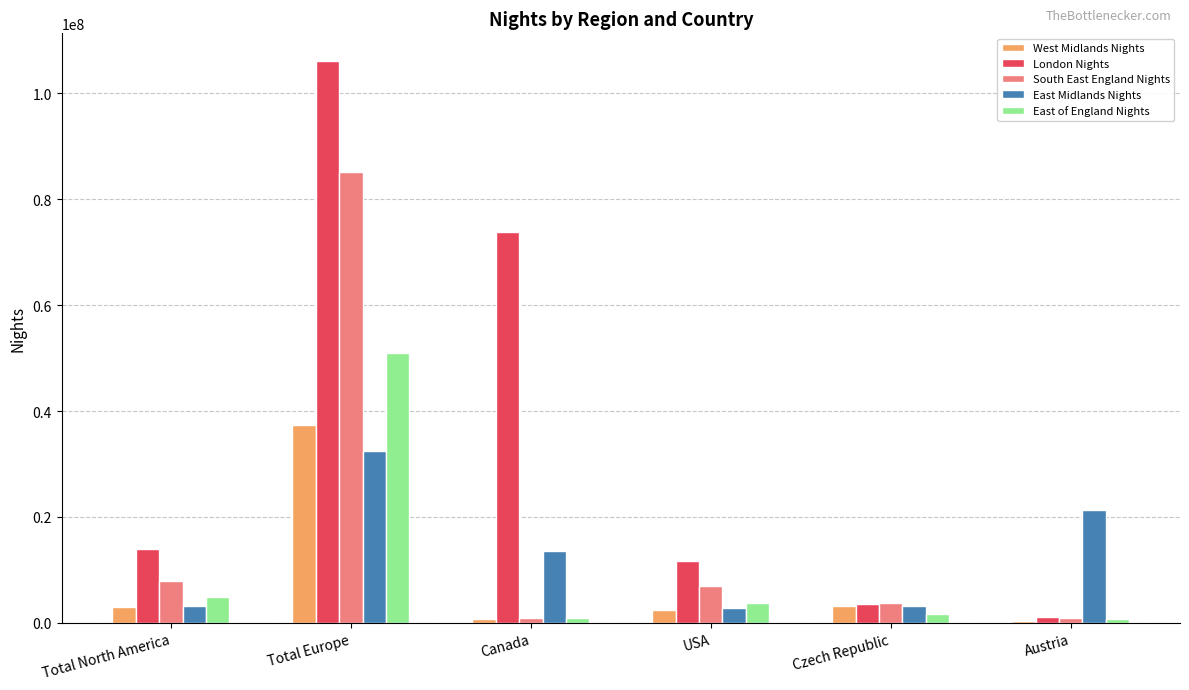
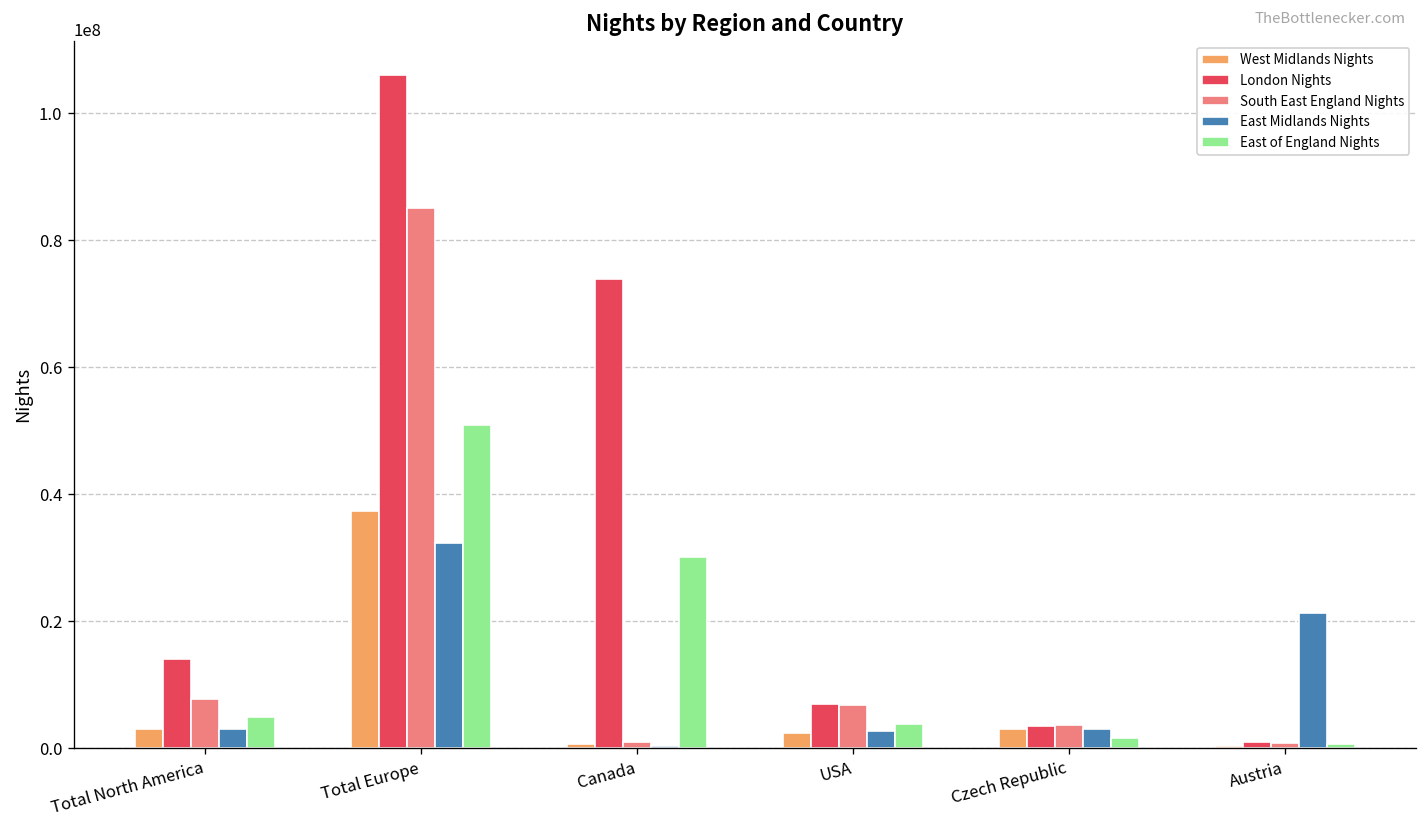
East Midlands Nights, Canada: 14000000 -> 0
East of England Nights, Canada: 1000000 -> 30000000
London Nights, USA: 12000000 -> 7000000
